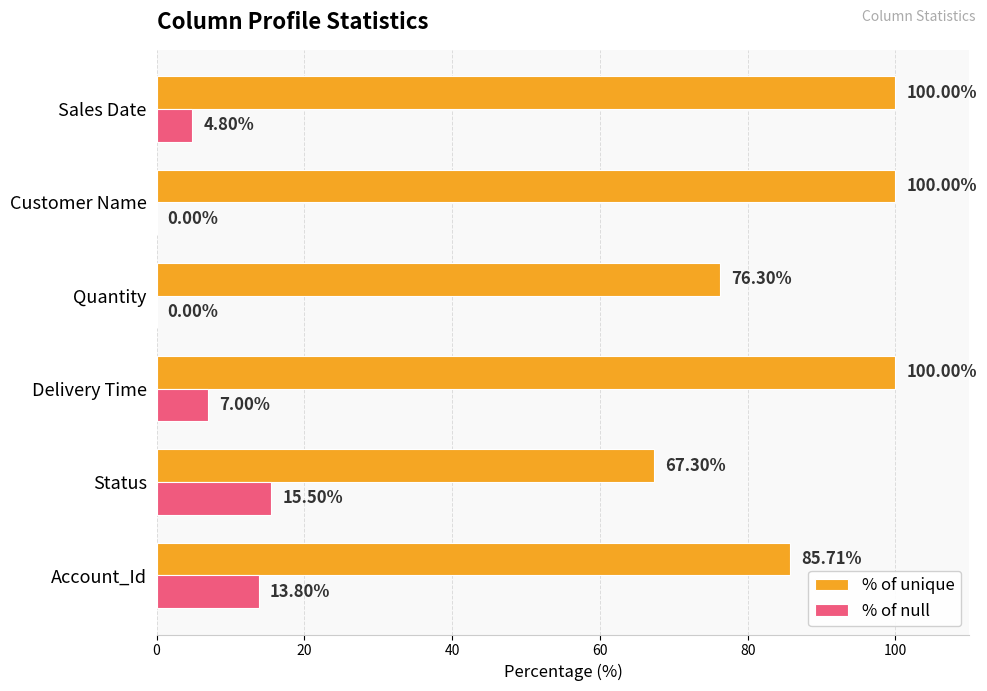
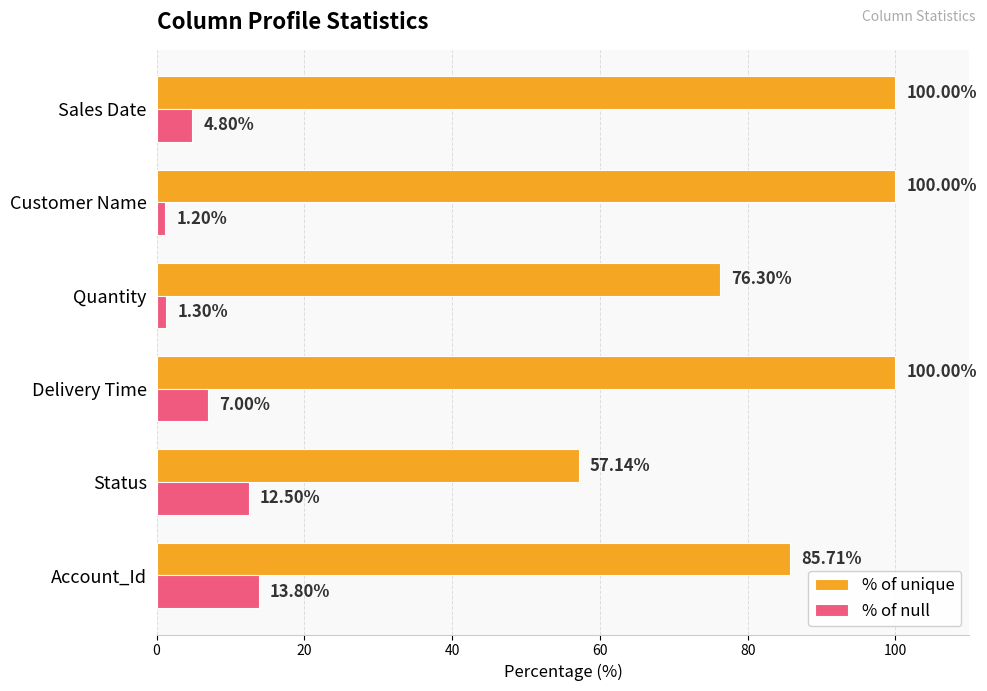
% of null, Customer Name: 0.00% -> 1.20%
% of null, Quantity: 0.00% -> 1.30%
% of unique, Status: 67.30% -> 57.14%
% of null, Status: 15.50% -> 12.50%
